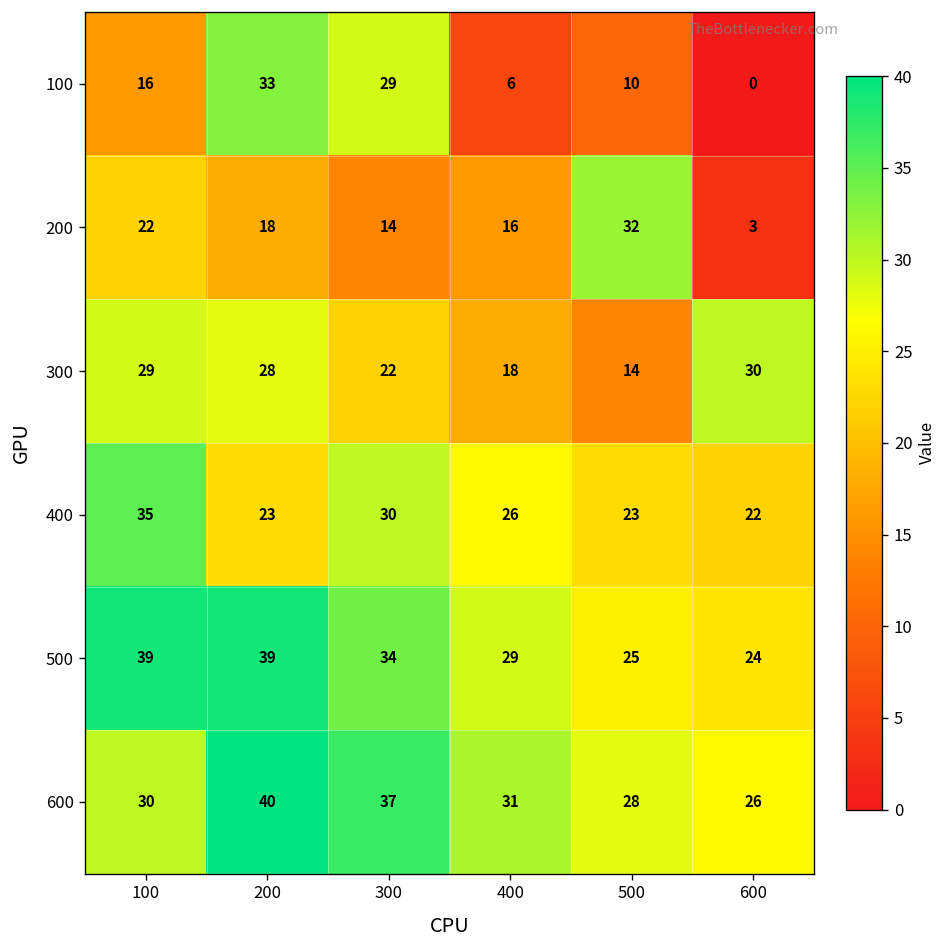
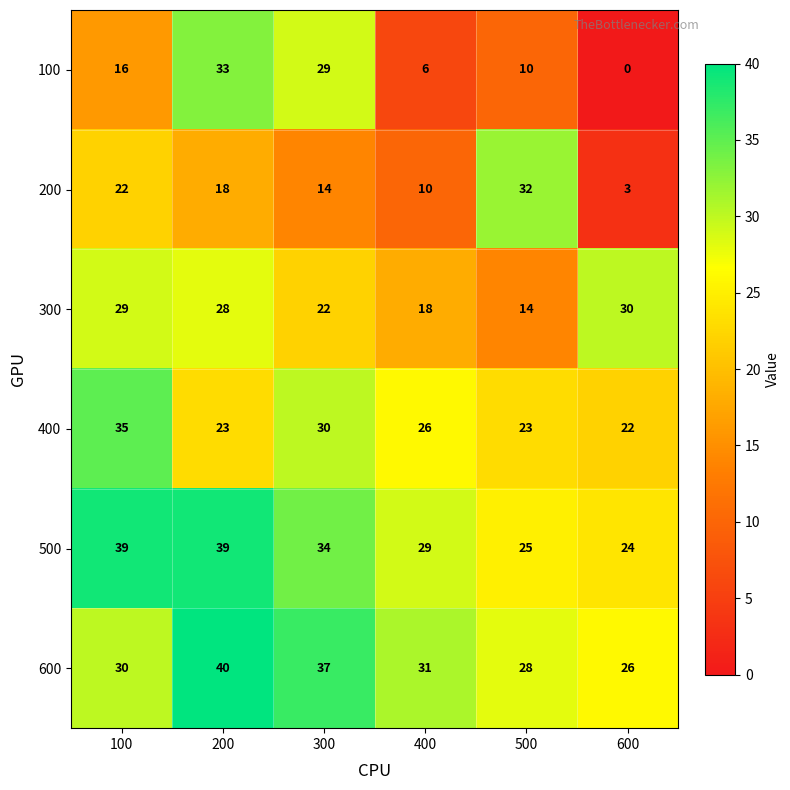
200, 400: 16 -> 10
